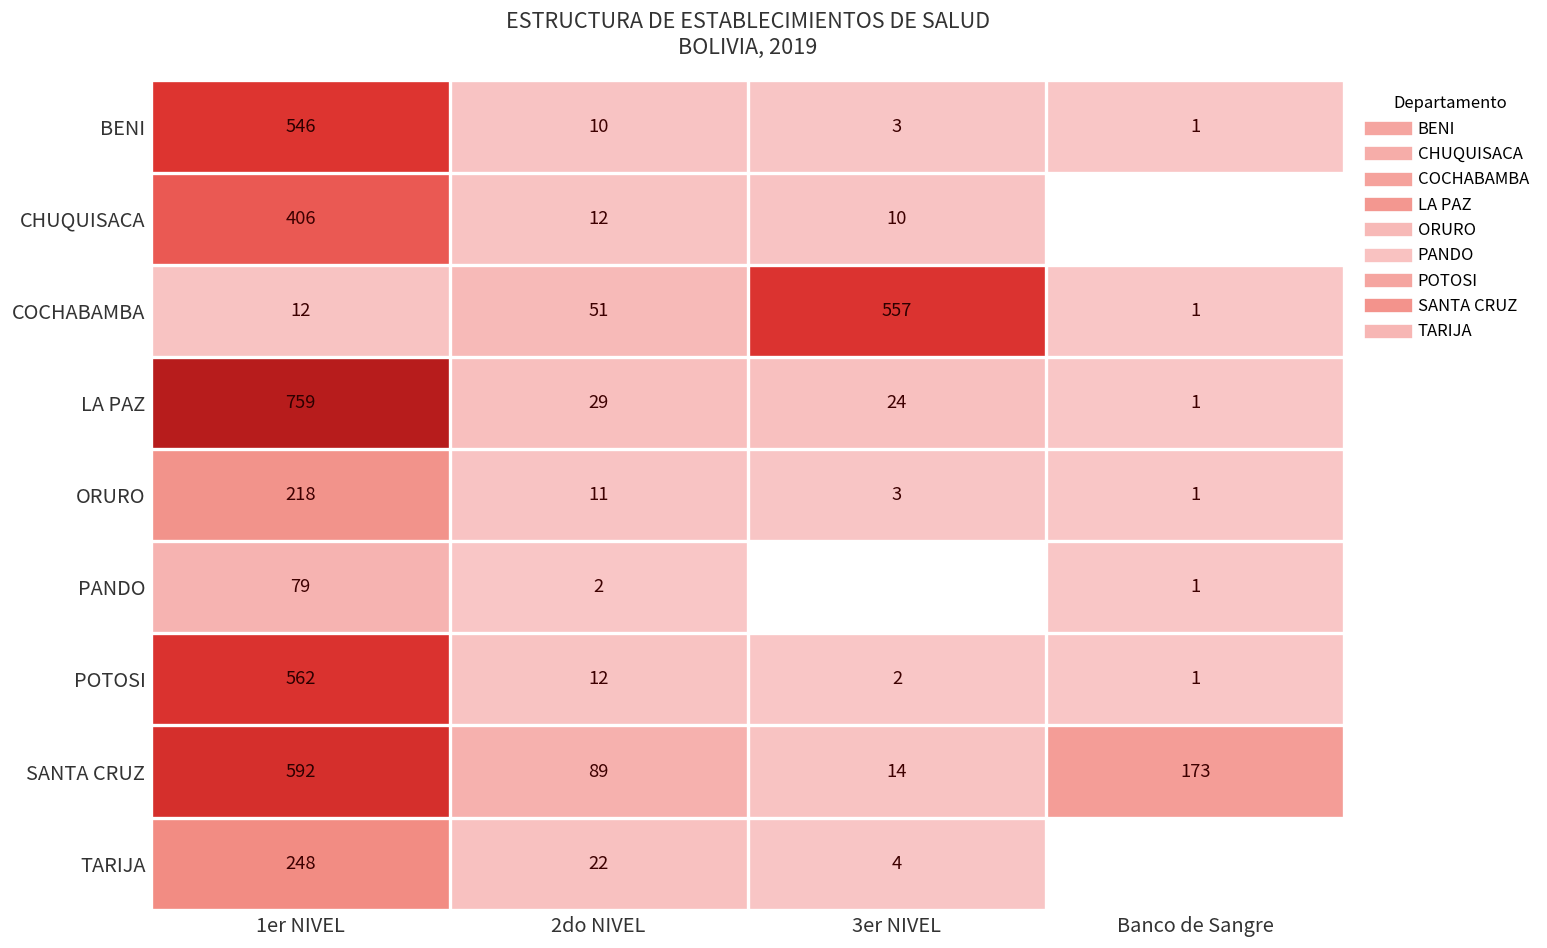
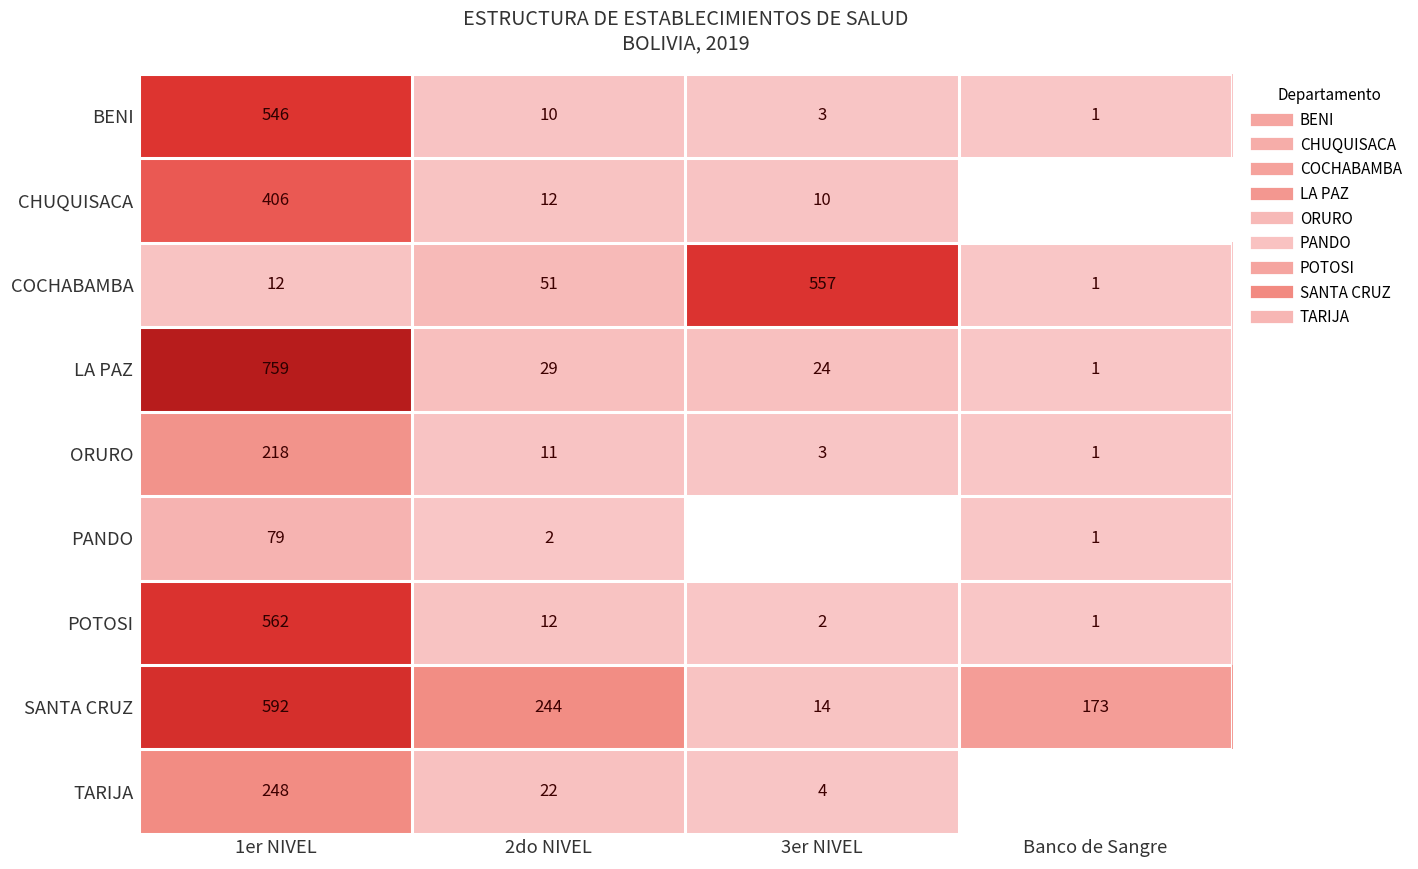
SANTA CRUZ, 2do NIVEL: 89 -> 244
